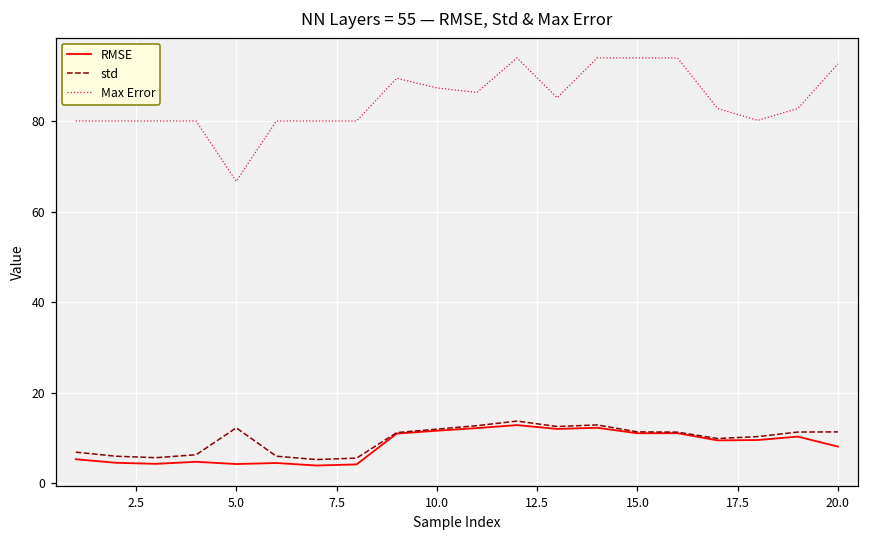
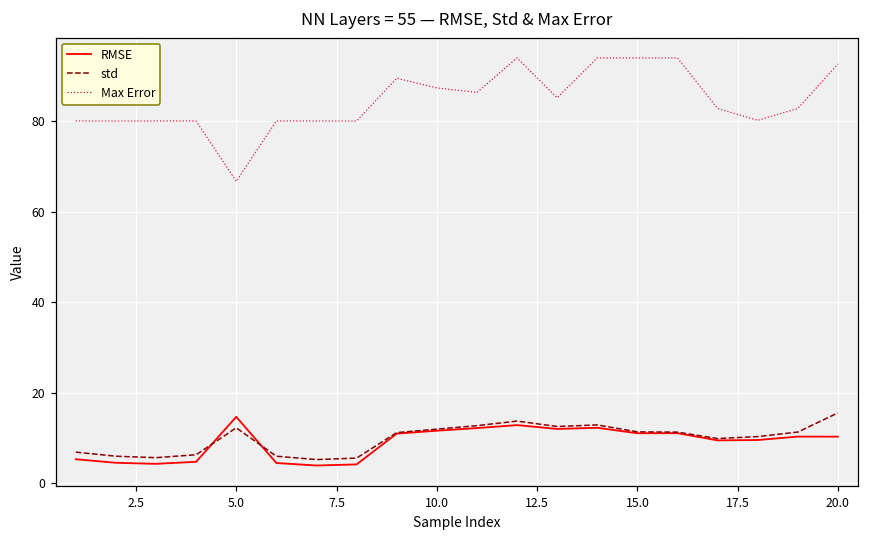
RMSE, 5.0: 4 -> 15
RMSE, 20.0: 8 -> 10
std, 20.0: 11 -> 16
